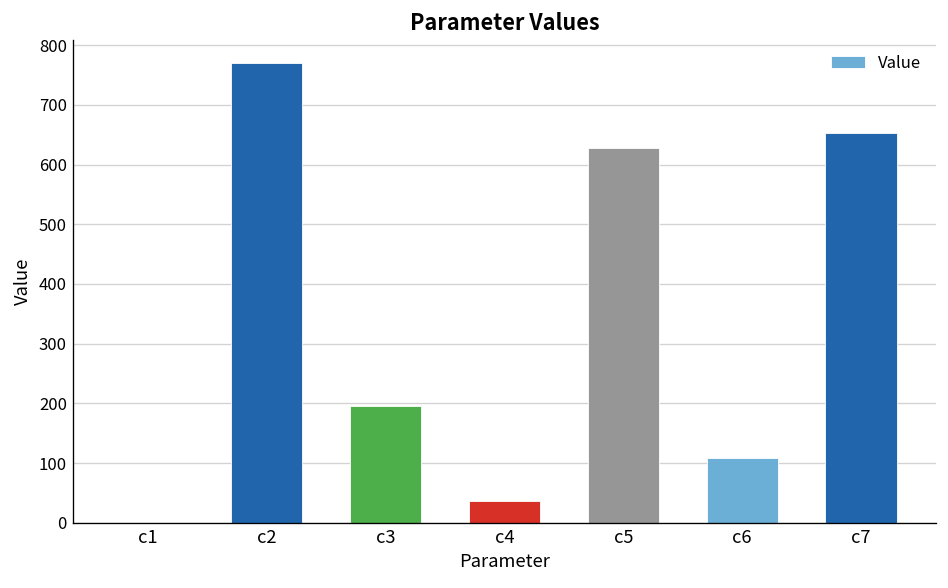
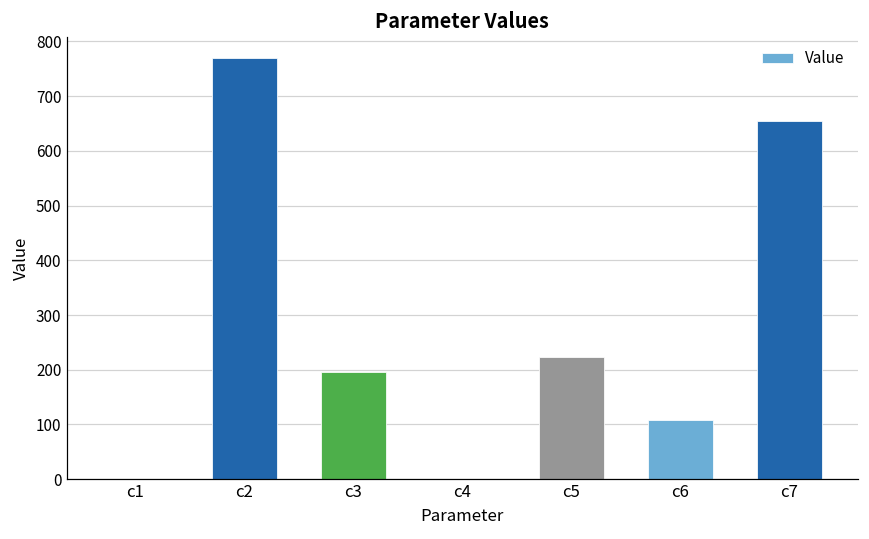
c4: 40 -> 0
c5: 630 -> 220
